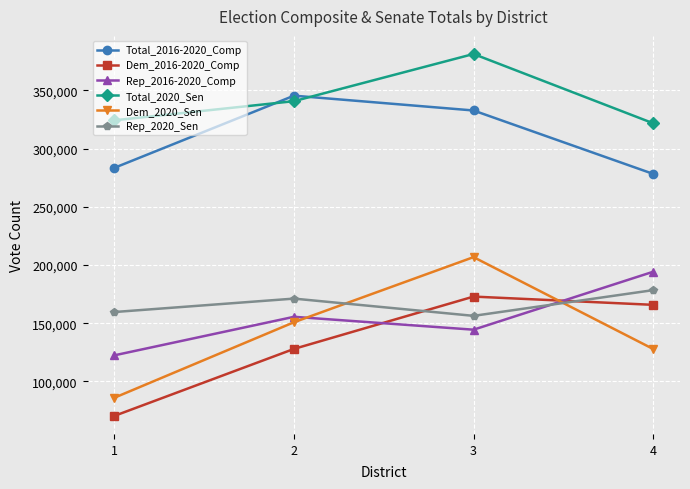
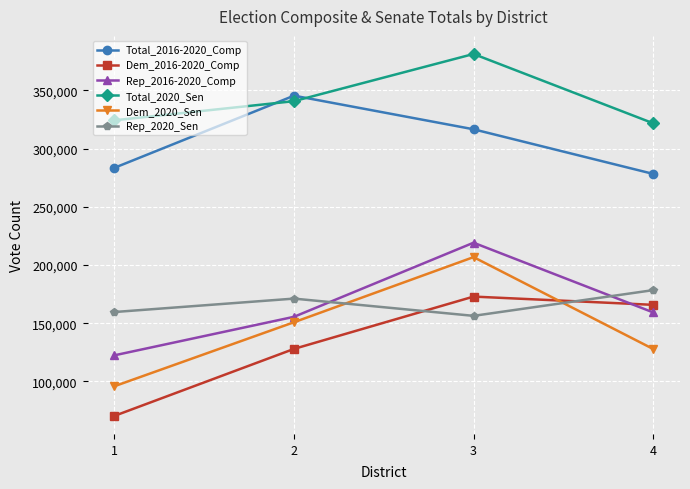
Dem_2020_Sen, 1: 86,000 -> 96,000
Total_2016-2020_Comp, 3: 333,000 -> 317,000
Rep_2016-2020_Comp, 3: 144,000 -> 219,000
Rep_2016-2020_Comp, 4: 194,000 -> 159,000
